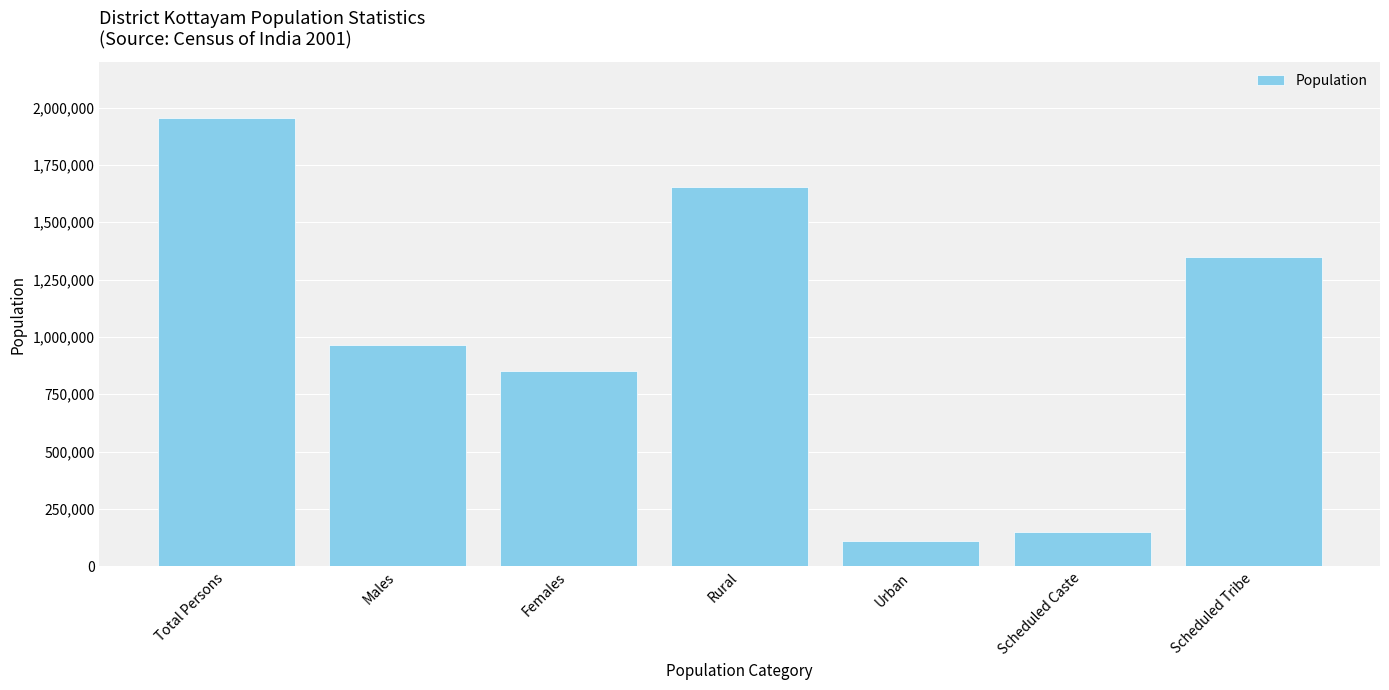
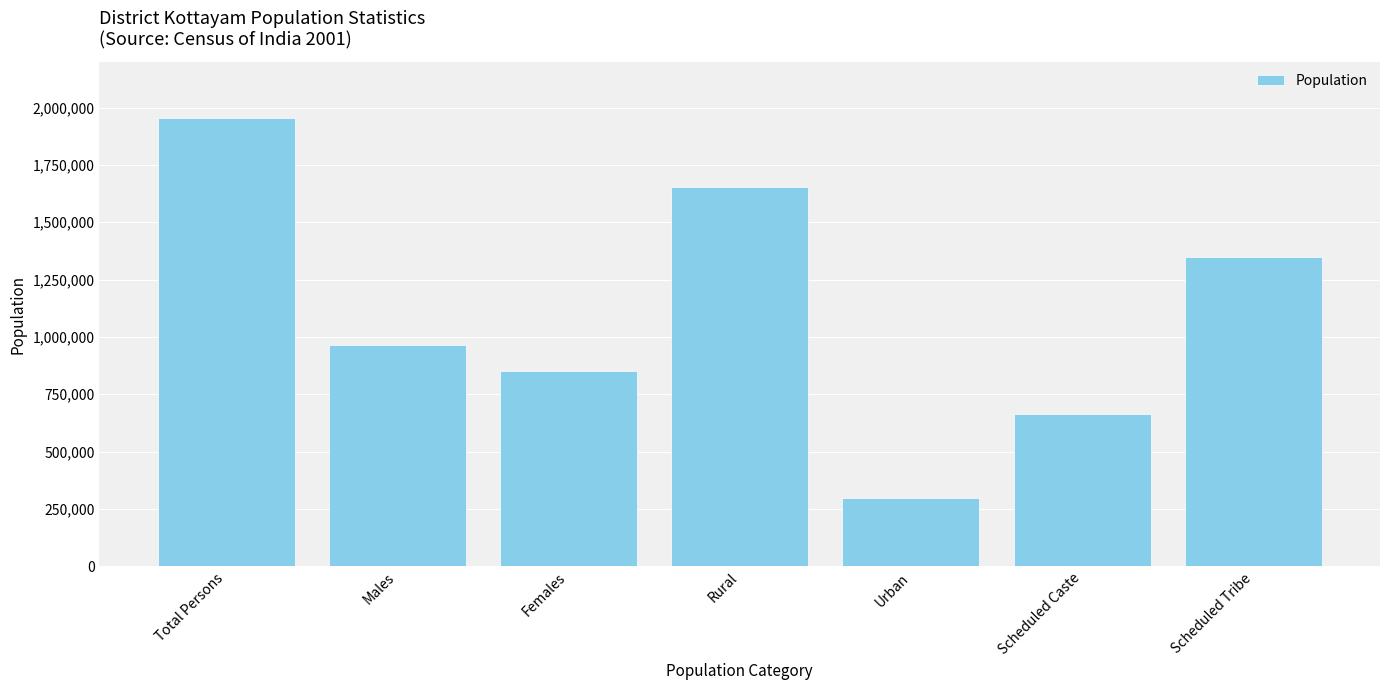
Urban: 110,000 -> 300,000
Scheduled Caste: 150,000 -> 660,000
